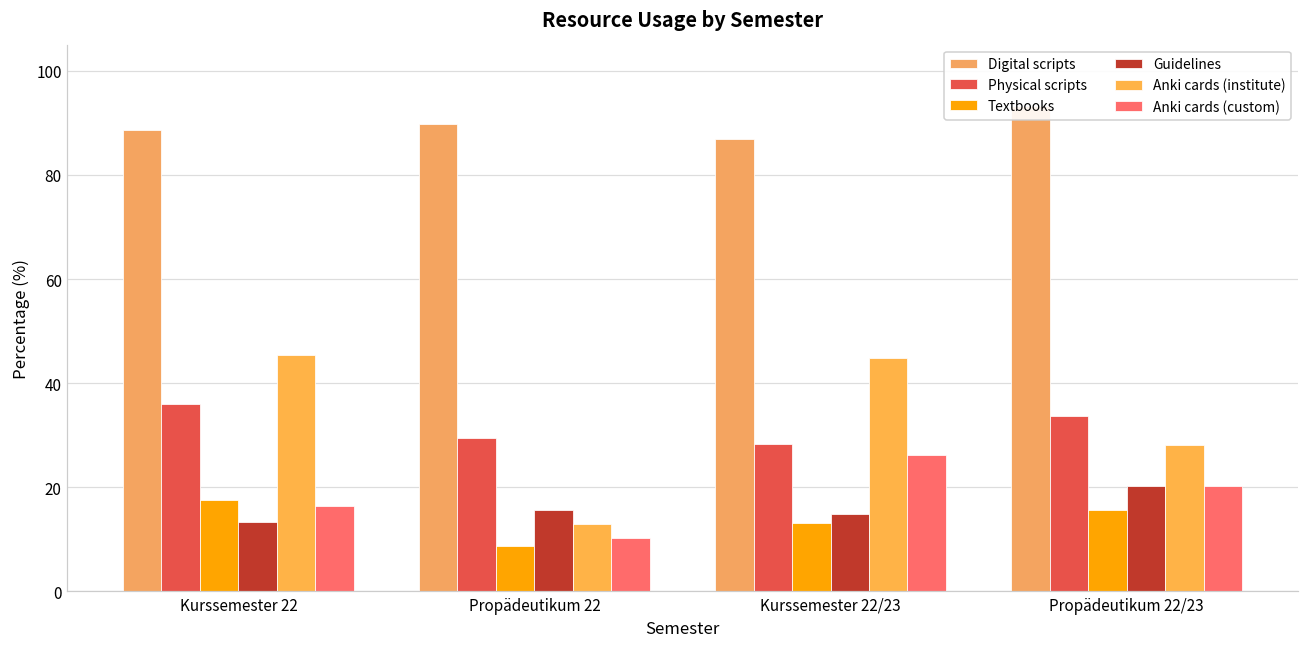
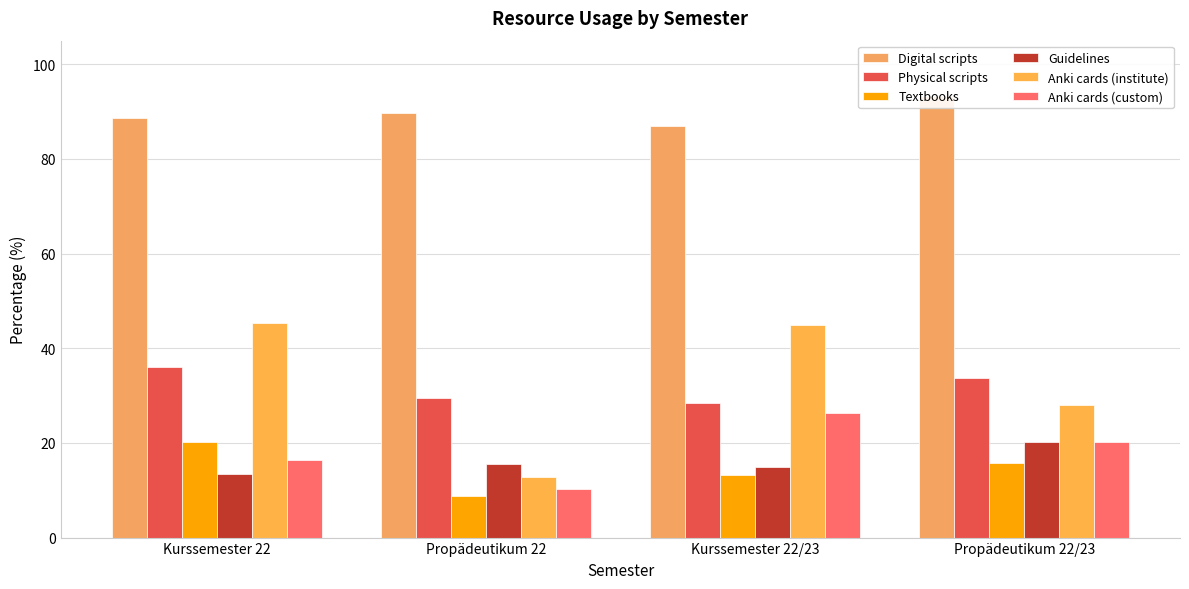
Textbooks, Kurssemester 22: 18 -> 20
